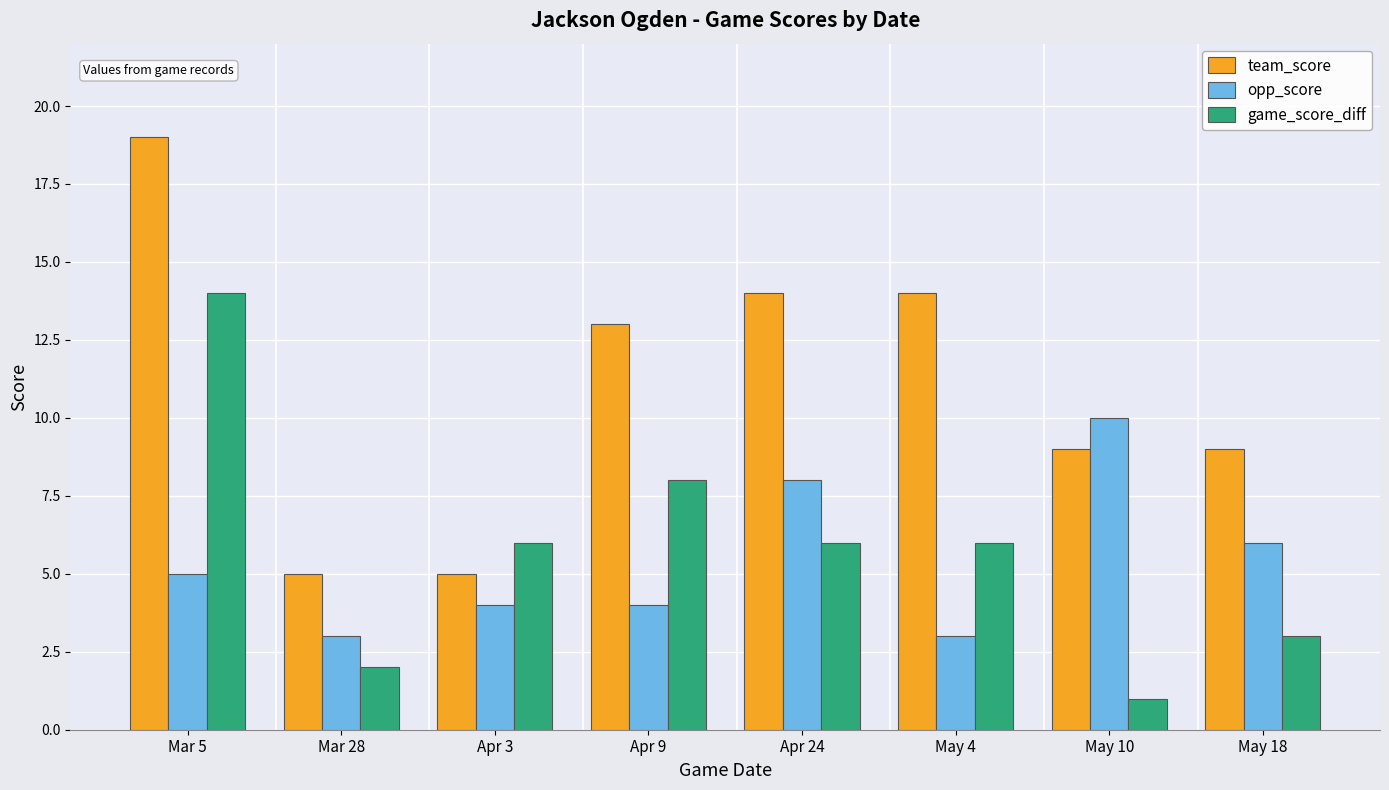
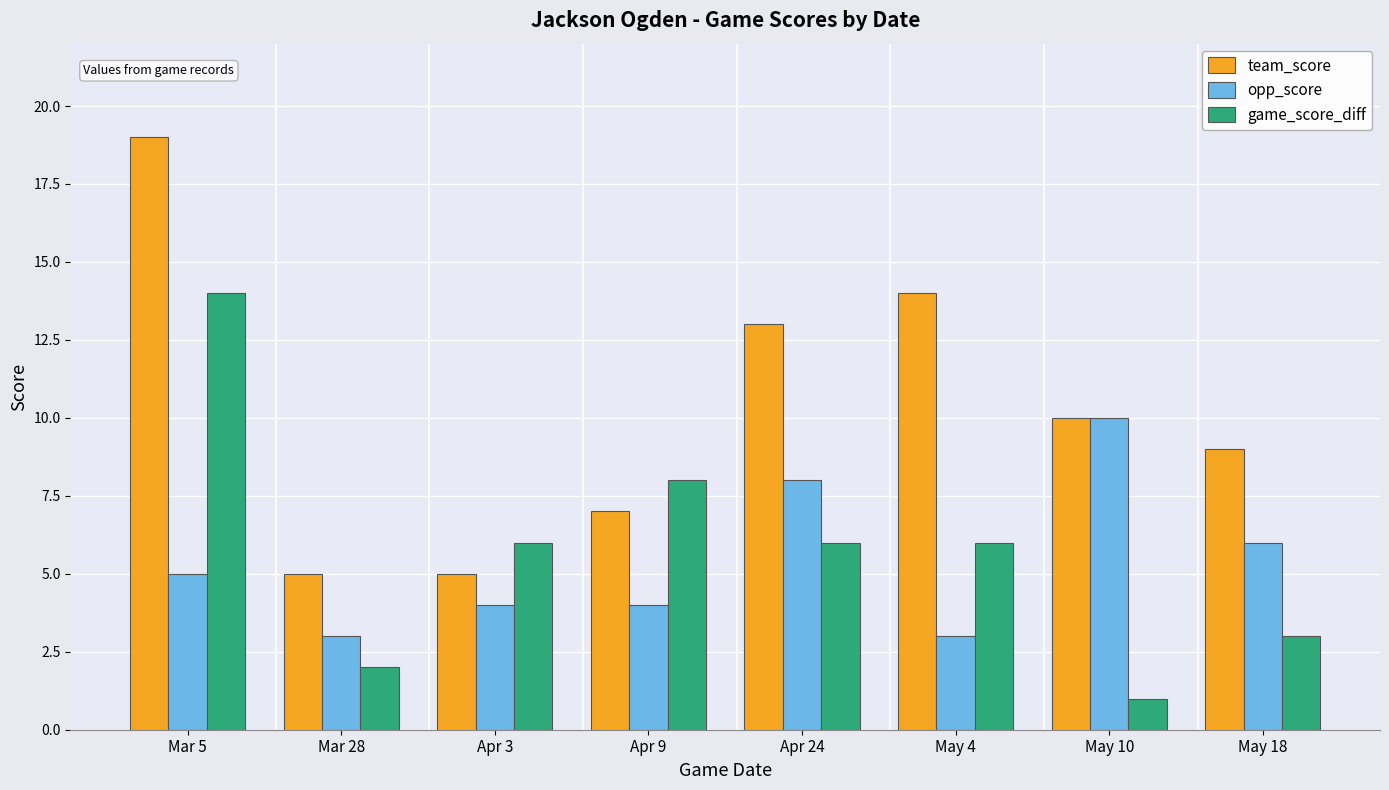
team_score, Apr 9: 13 -> 7
team_score, Apr 24: 14 -> 13
team_score, May 10: 9 -> 10
